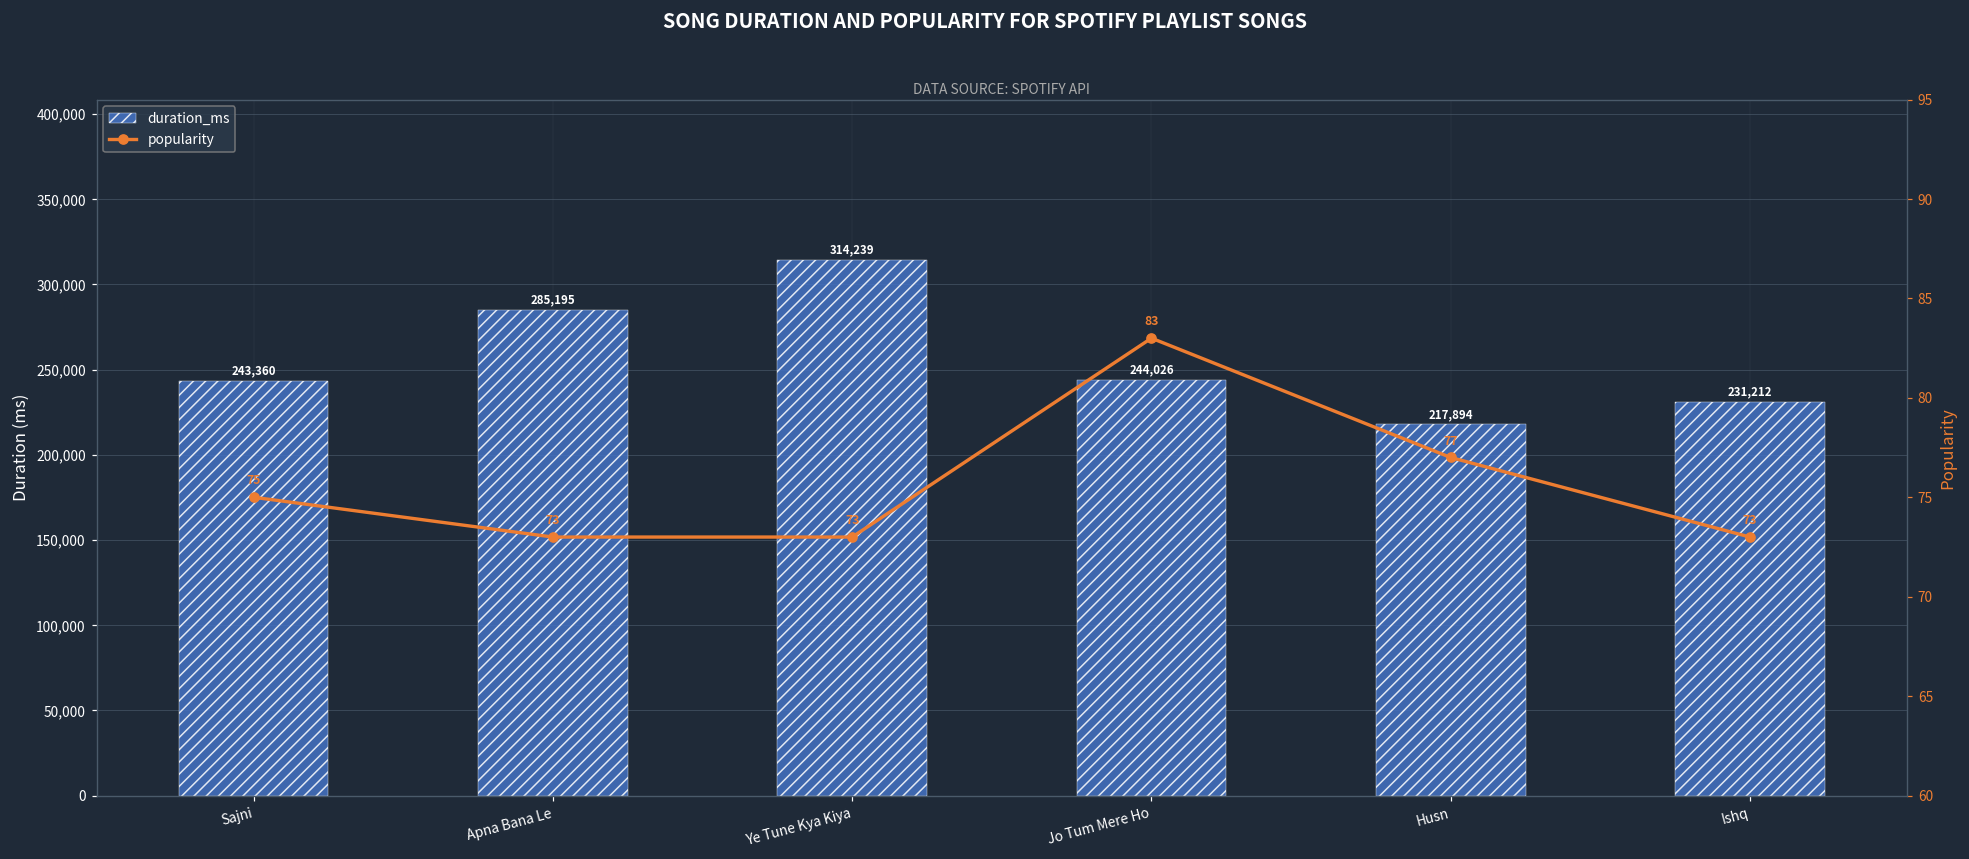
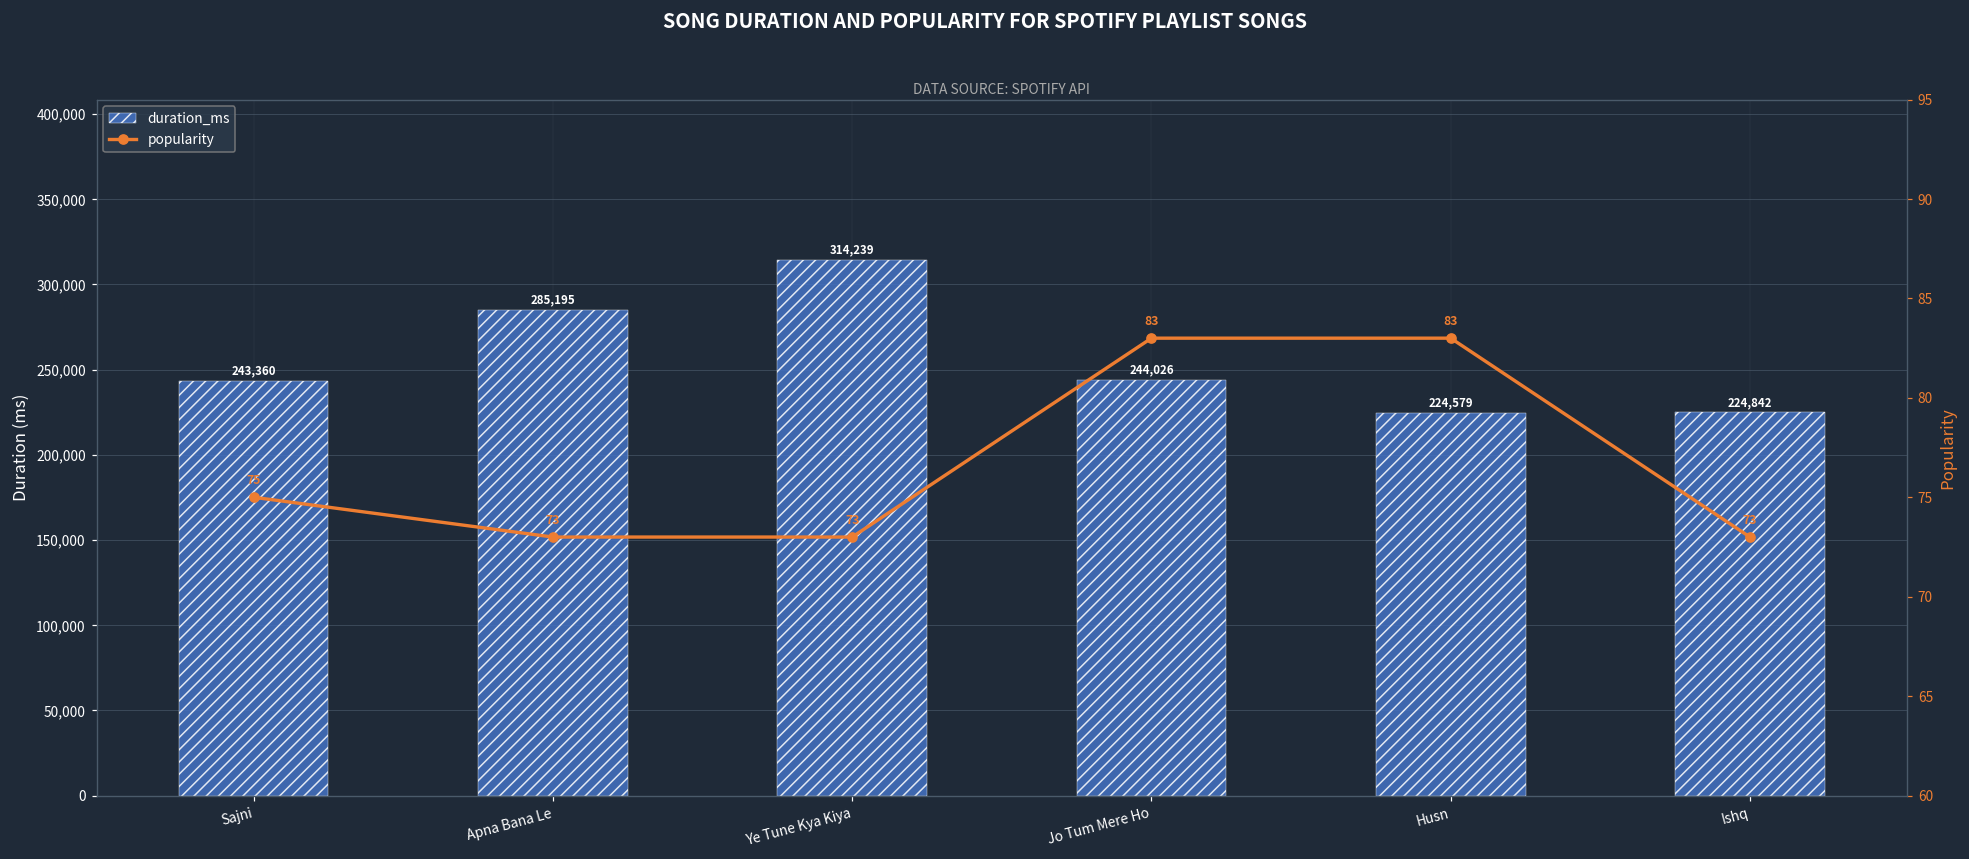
duration_ms, Husn: 217,894 -> 224,579
duration_ms, Ishq: 231,212 -> 224,842
popularity, Husn: 77 -> 83
